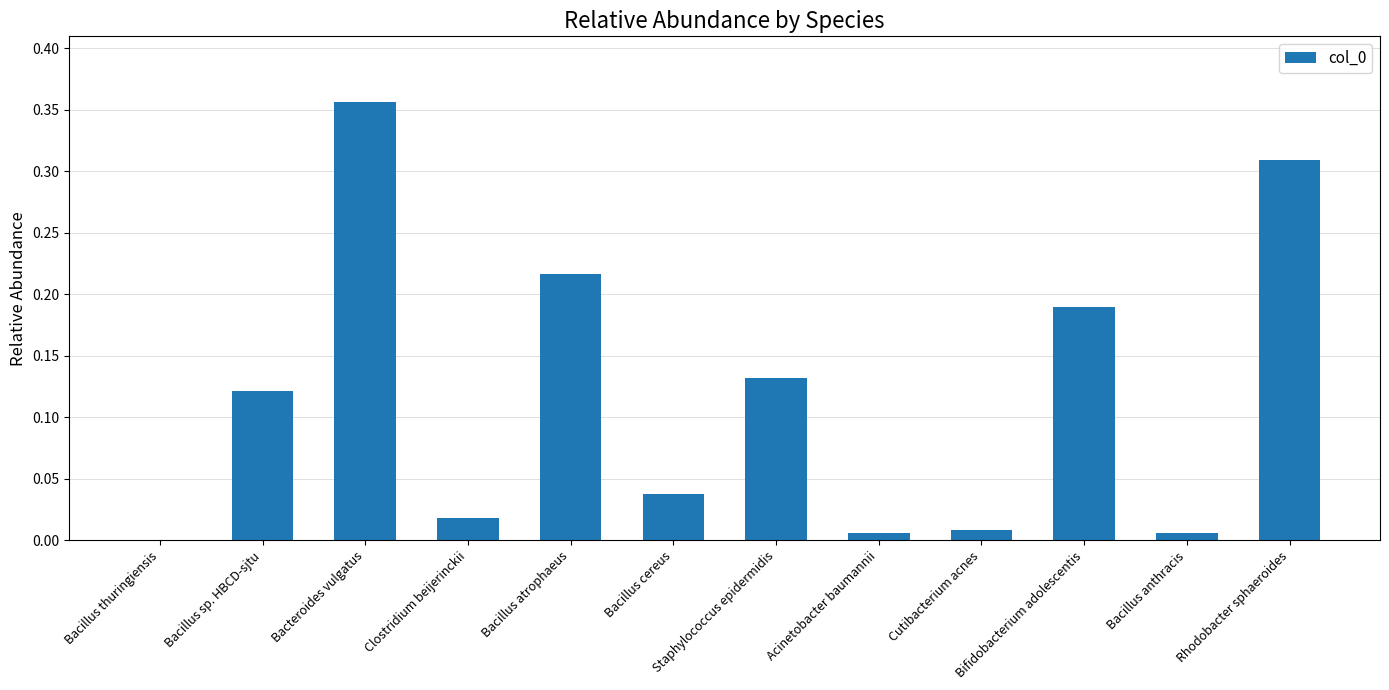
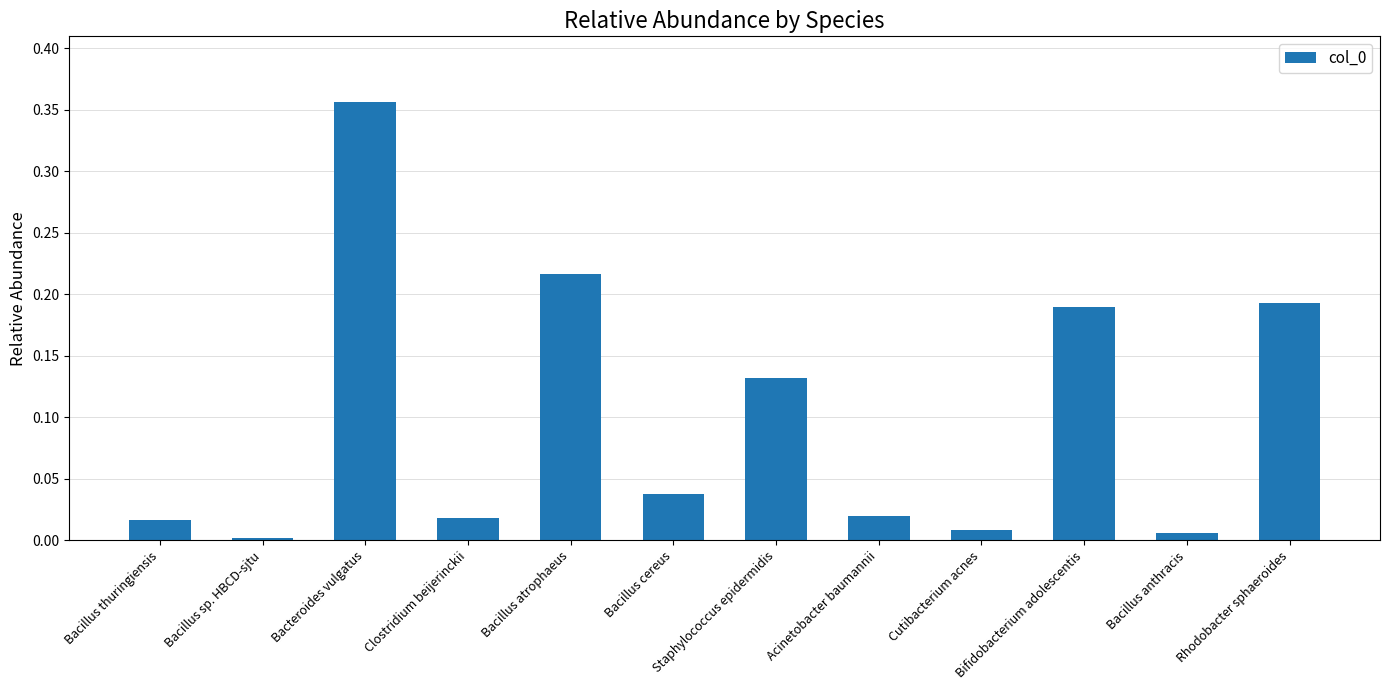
Bacillus thuringiensis: 0.000 -> 0.016
Bacillus sp. HBCD-sjtu: 0.121 -> 0.001
Acinetobacter baumannii: 0.006 -> 0.020
Rhodobacter sphaeroides: 0.309 -> 0.193
